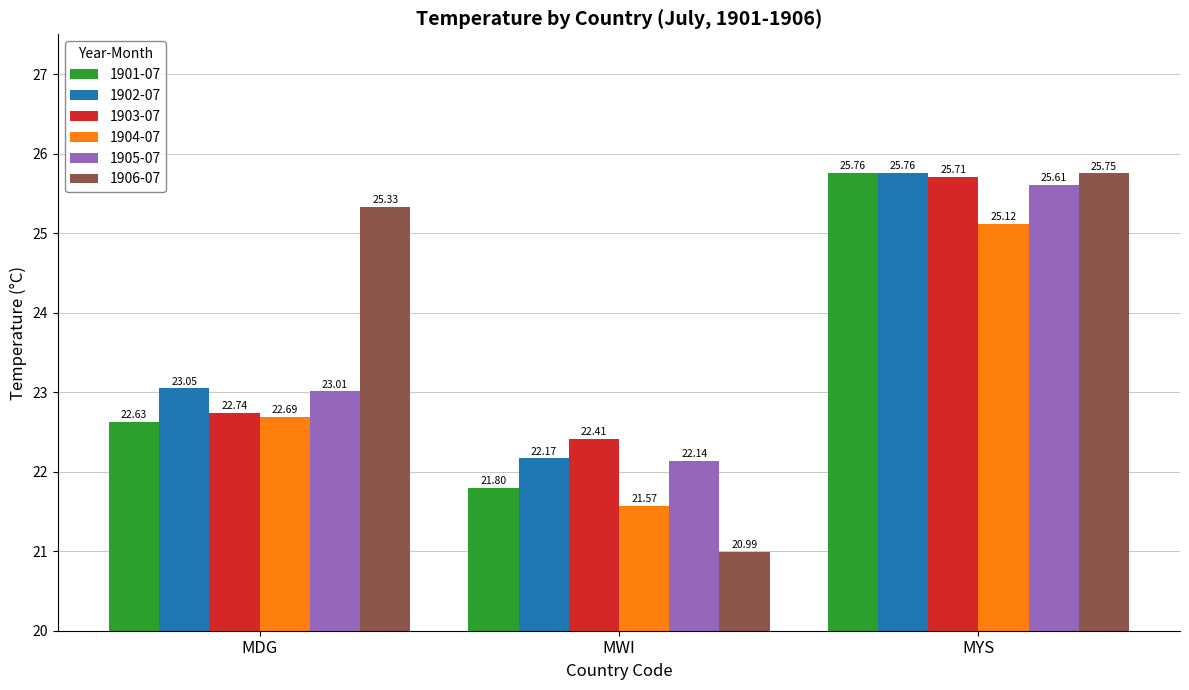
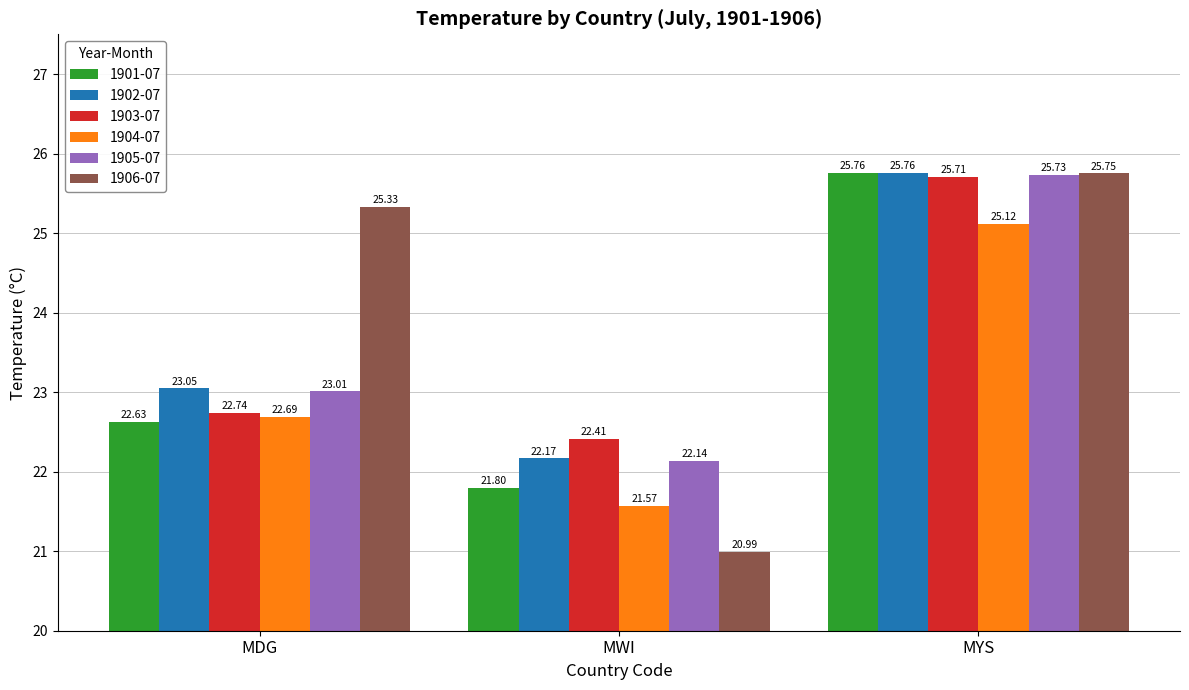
1905-07, MYS: 25.61 -> 25.73
